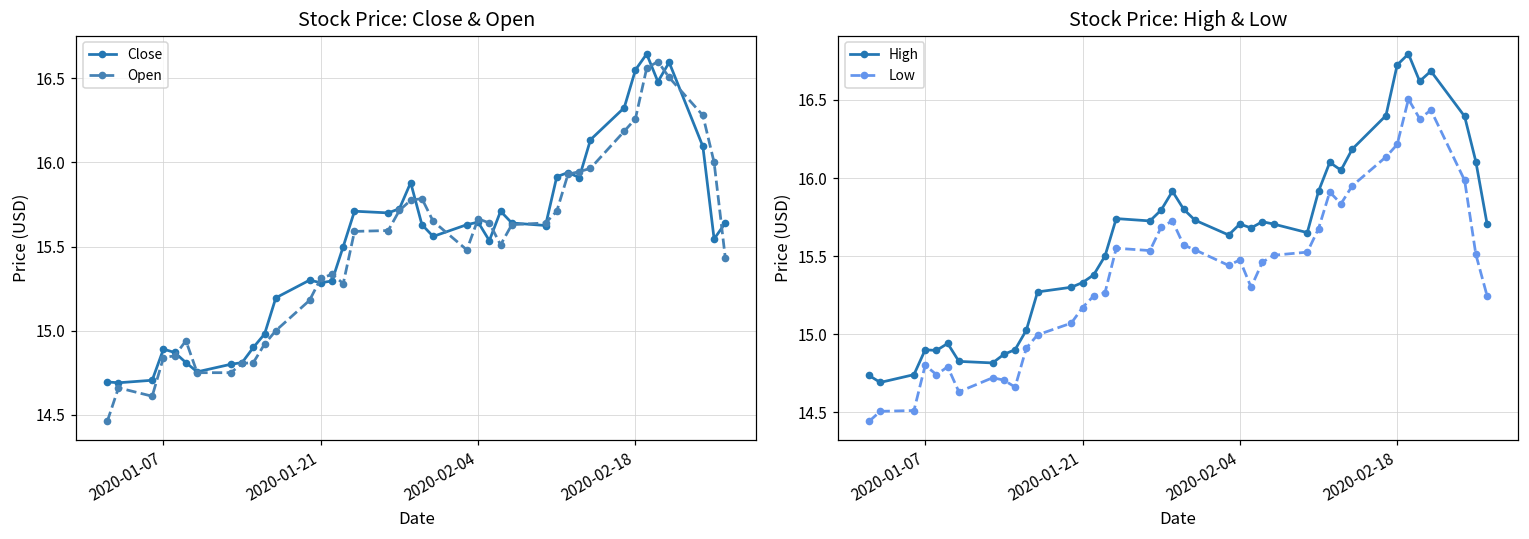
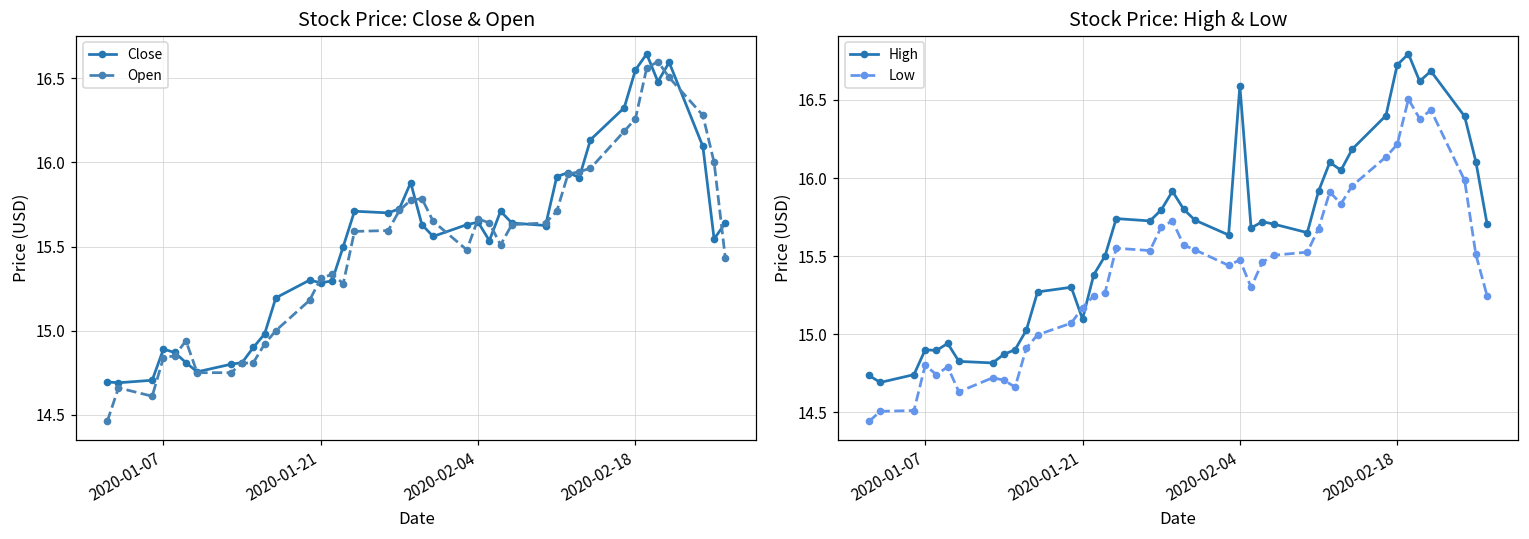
Stock Price: High & Low, High, 2020-01-21: 15.33 -> 15.10
Stock Price: High & Low, High, 2020-02-04: 15.70 -> 16.59
